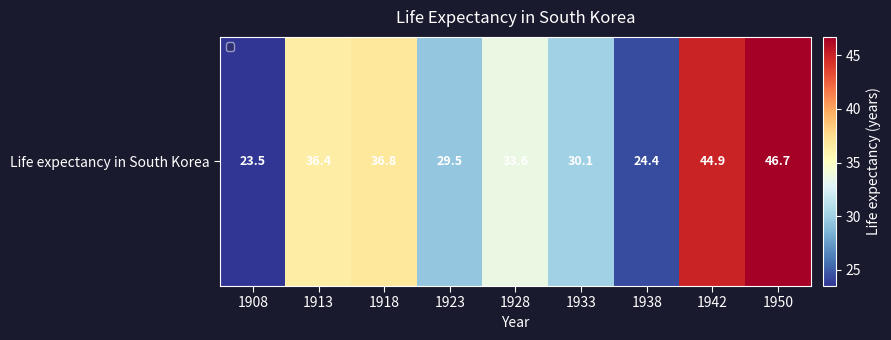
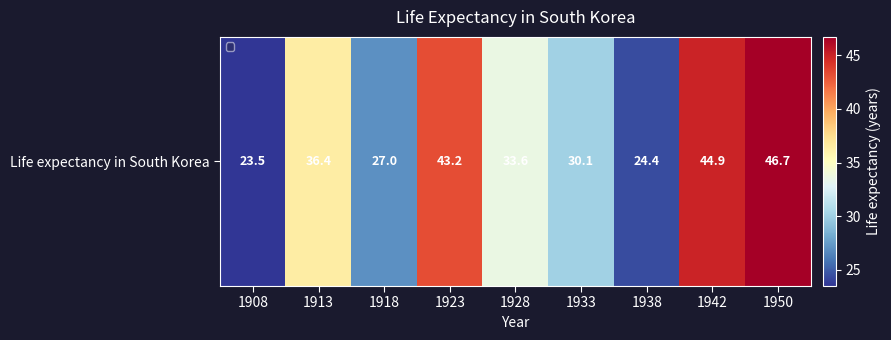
Life expectancy in South Korea, 1918: 36.8 -> 27.0
Life expectancy in South Korea, 1923: 29.5 -> 43.2
